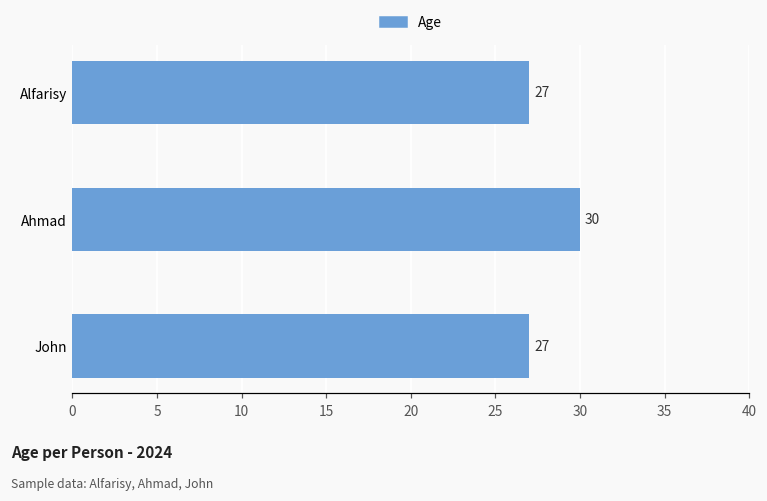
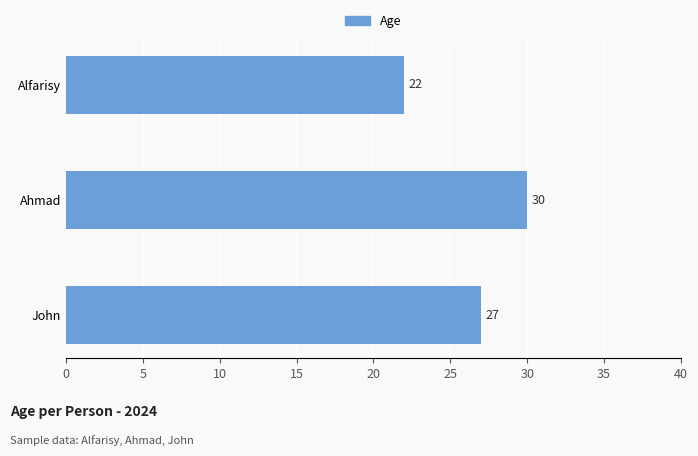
Alfarisy: 27 -> 22
